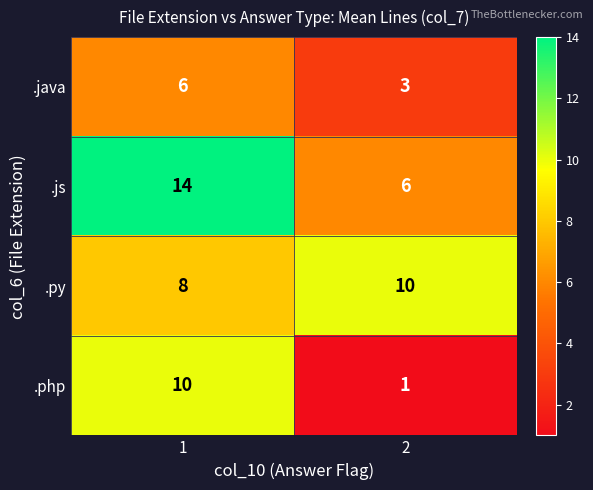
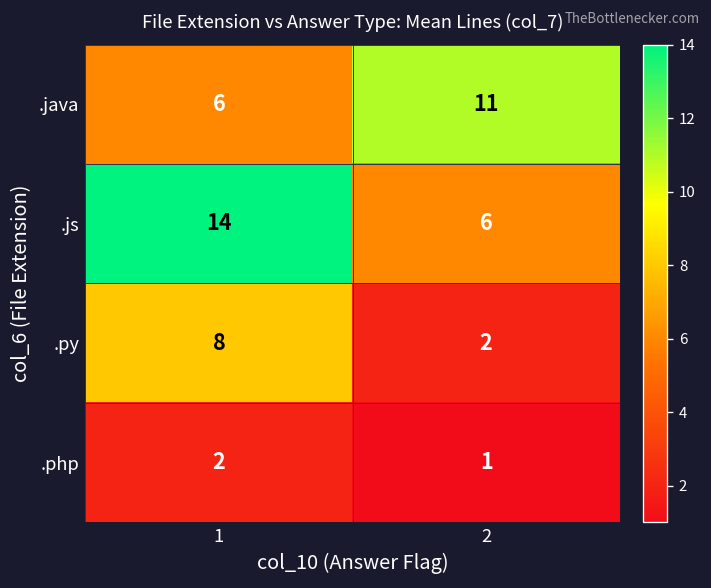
.java, 2: 3 -> 11
.py, 2: 10 -> 2
.php, 1: 10 -> 2
